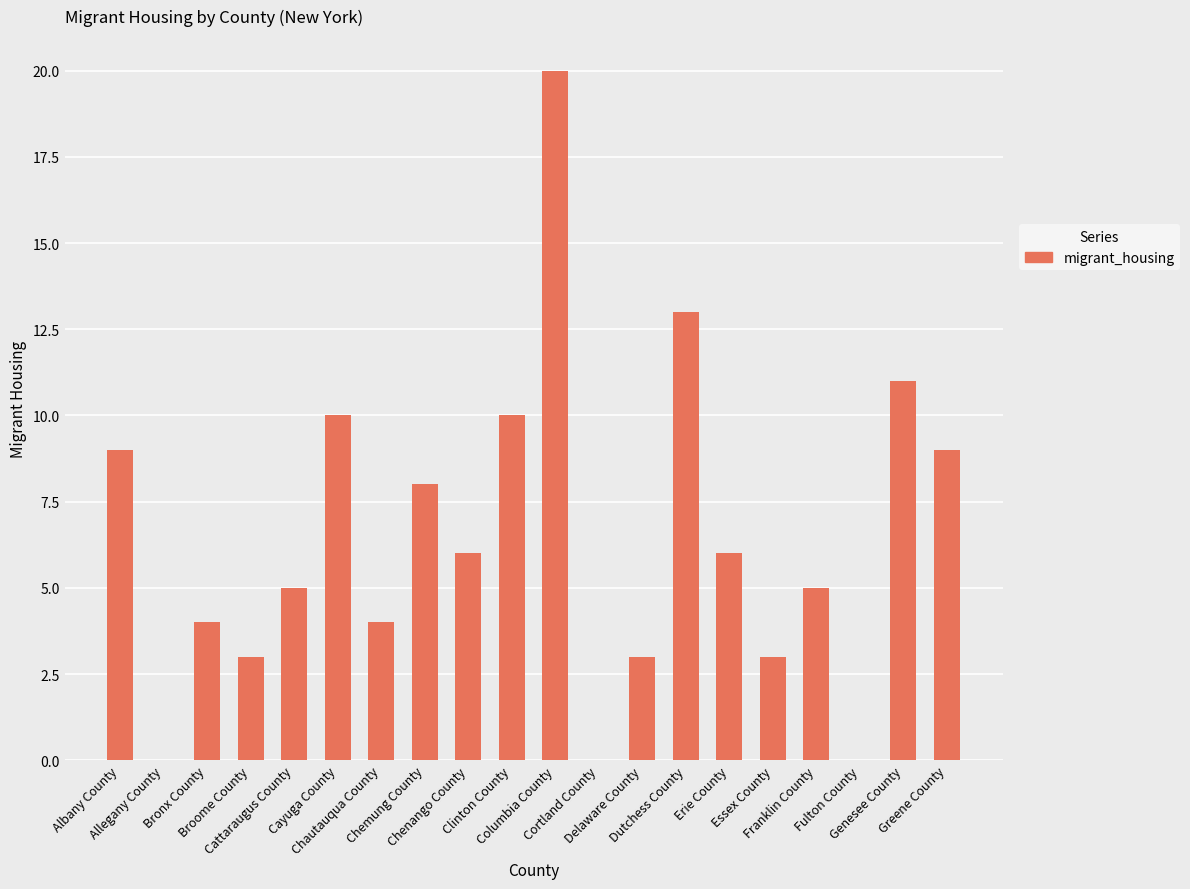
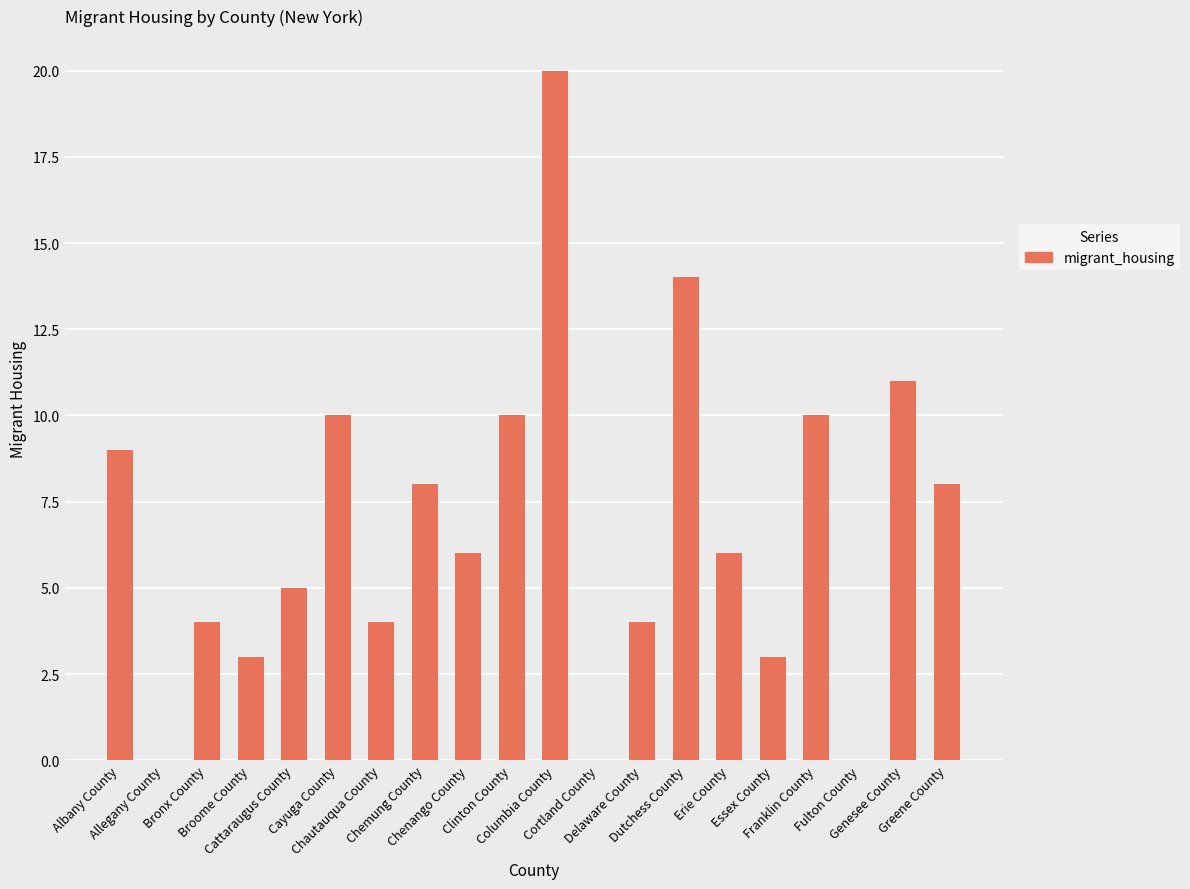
Delaware County: 3 -> 4
Dutchess County: 13 -> 14
Franklin County: 5 -> 10
Greene County: 9 -> 8
